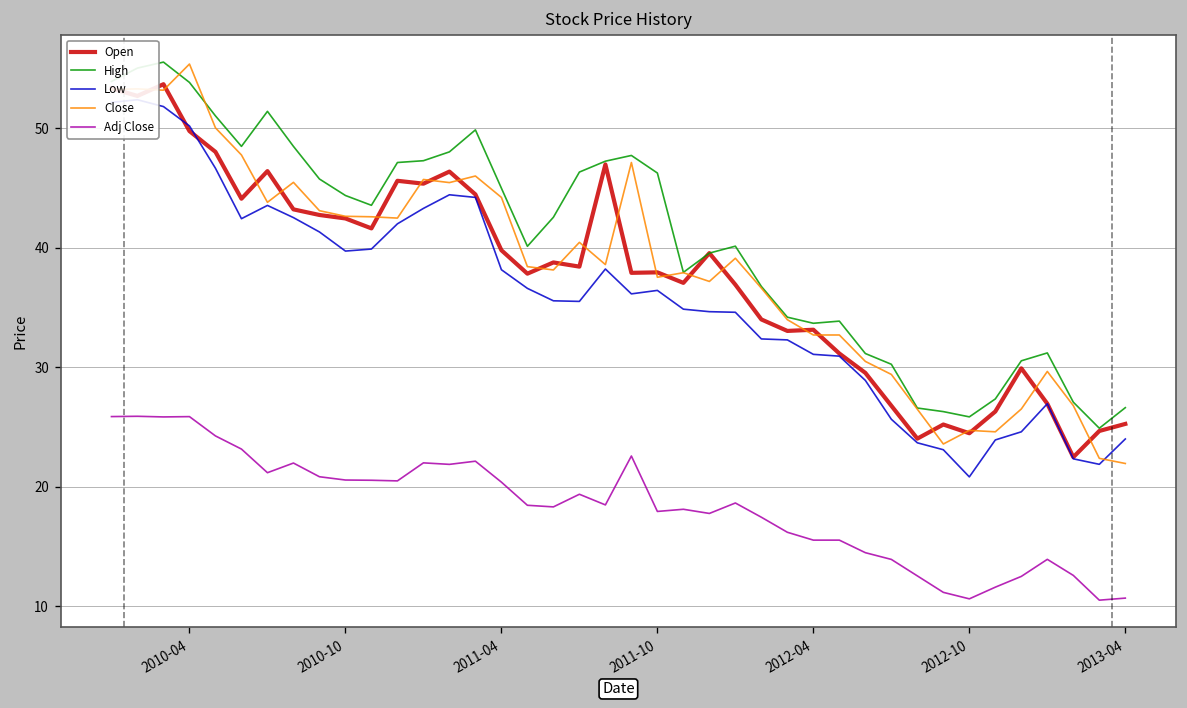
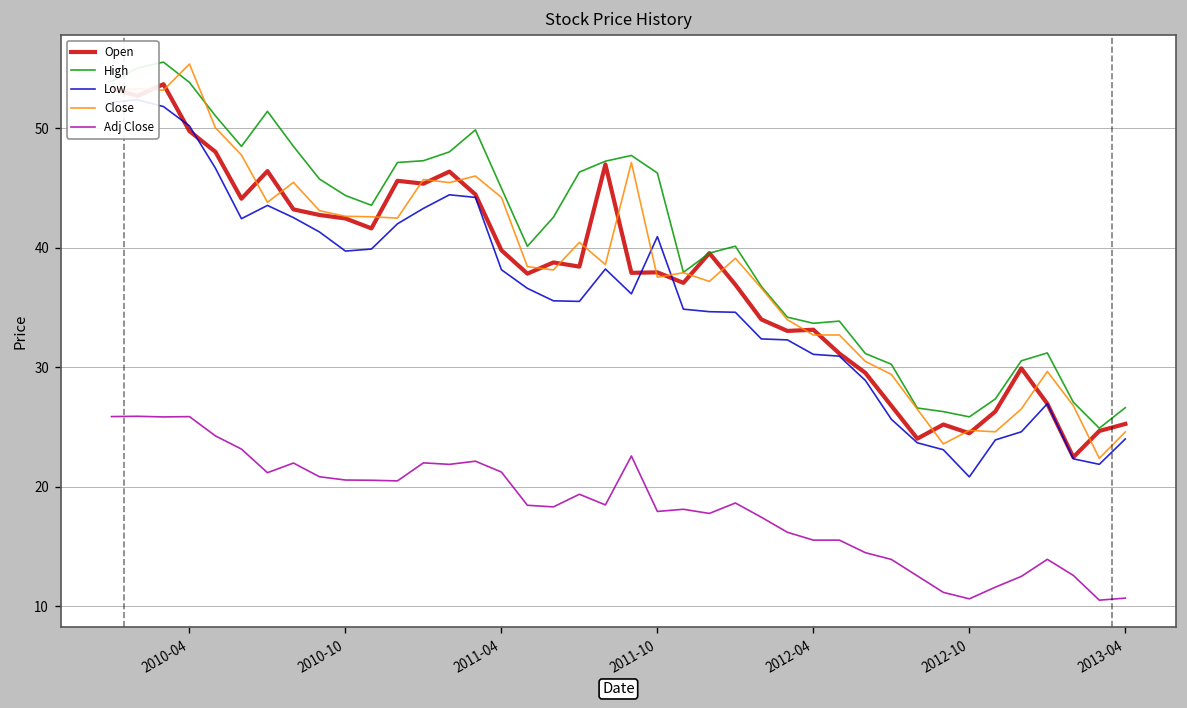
Adj Close, 2011-04: 20 -> 21
Low, 2011-10: 36 -> 41
Close, 2013-04: 22 -> 25
